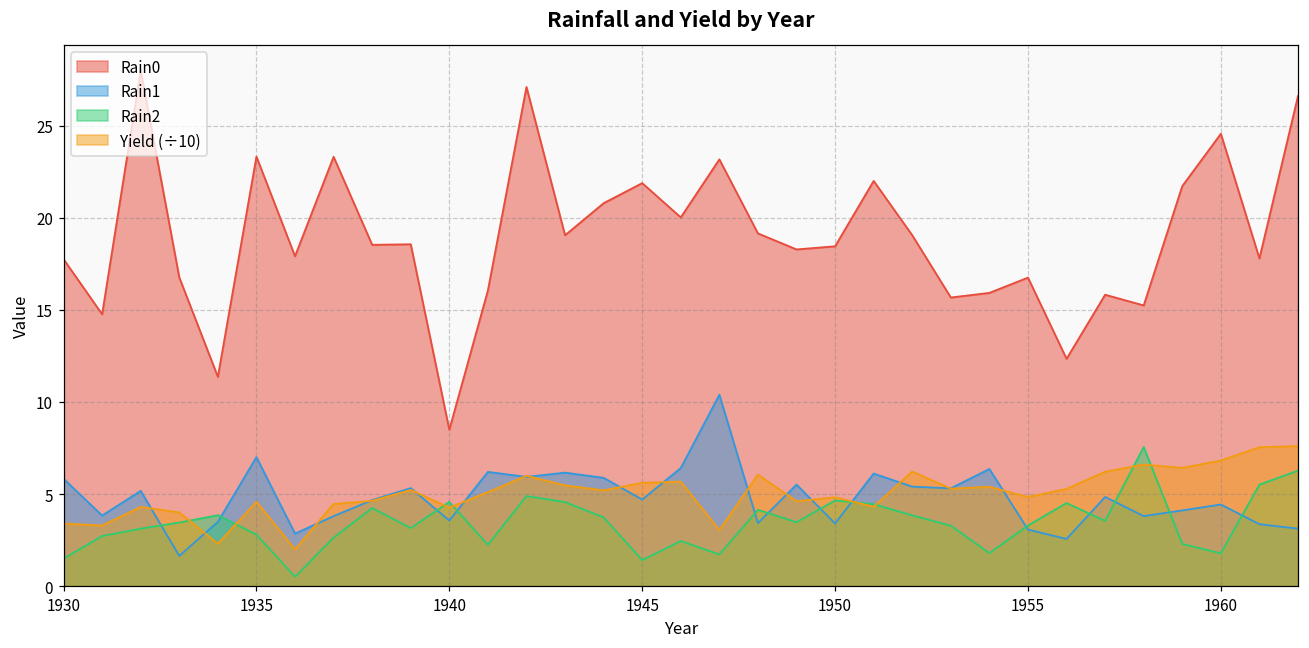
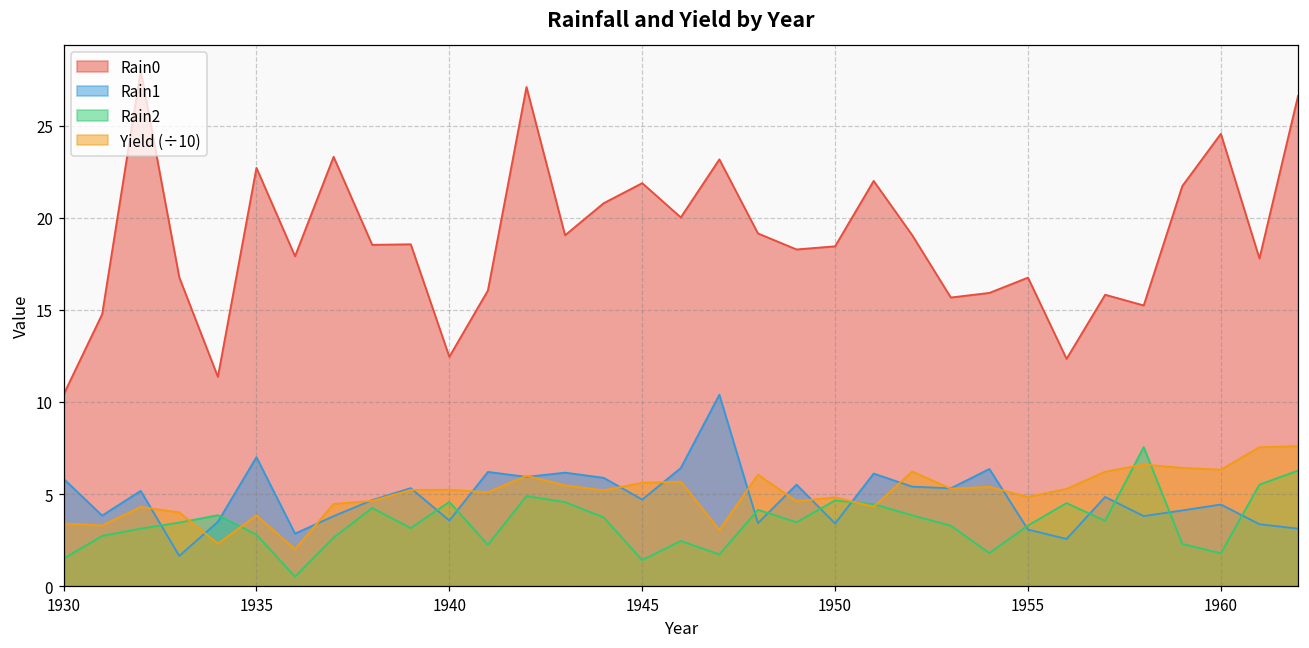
Rain0, 1930: 17.8 -> 10.4
Rain0, 1935: 23.3 -> 22.7
Yield (÷10), 1935: 4.6 -> 3.8
Rain0, 1940: 8.5 -> 12.5
Yield (÷10), 1940: 4.3 -> 5.2
Yield (÷10), 1960: 6.8 -> 6.3
